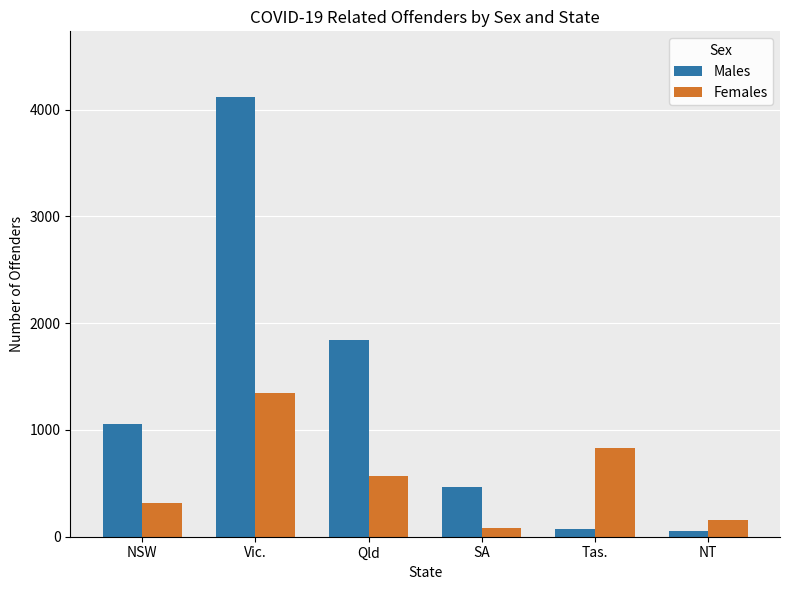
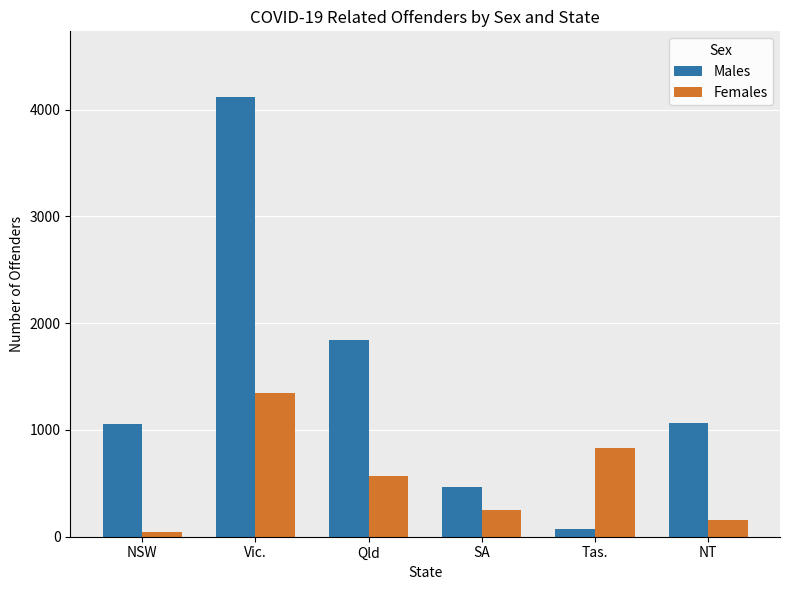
Females, NSW: 310 -> 40
Females, SA: 80 -> 250
Males, NT: 50 -> 1070
